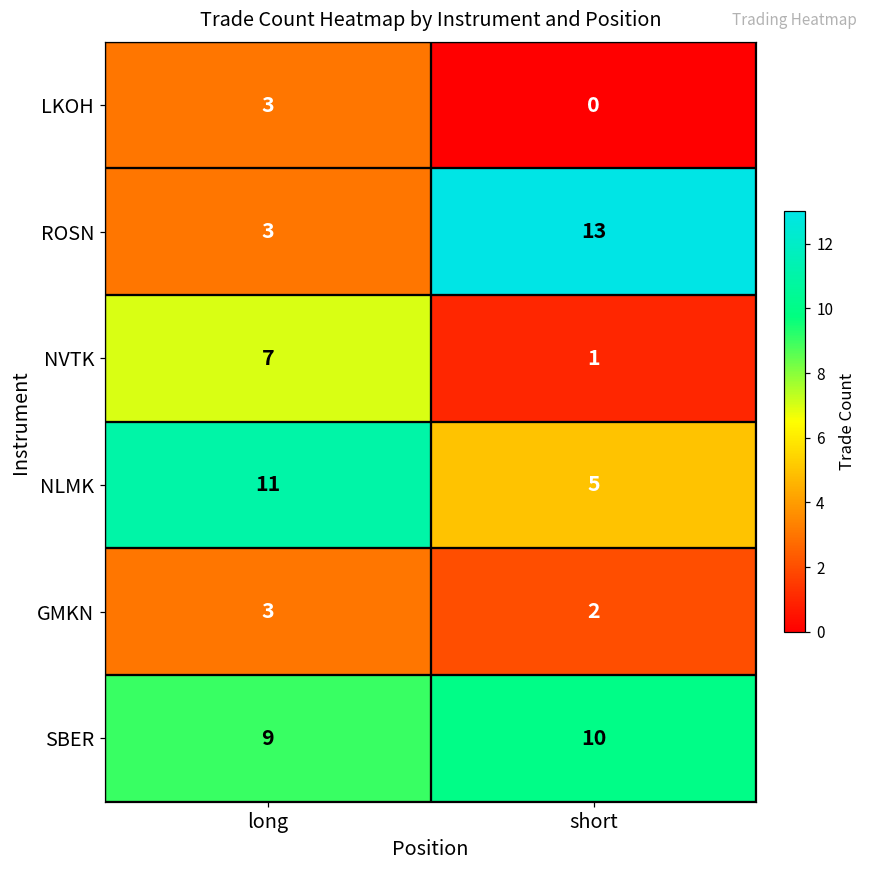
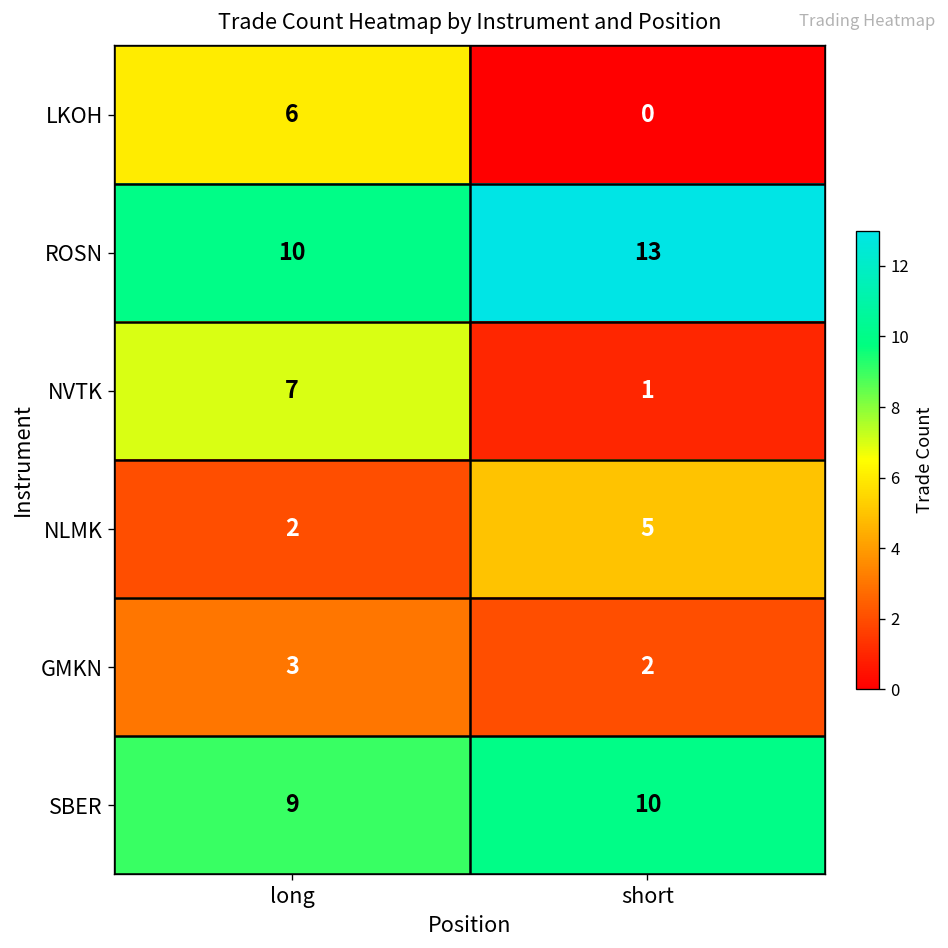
LKOH, long: 3 -> 6
ROSN, long: 3 -> 10
NLMK, long: 11 -> 2
